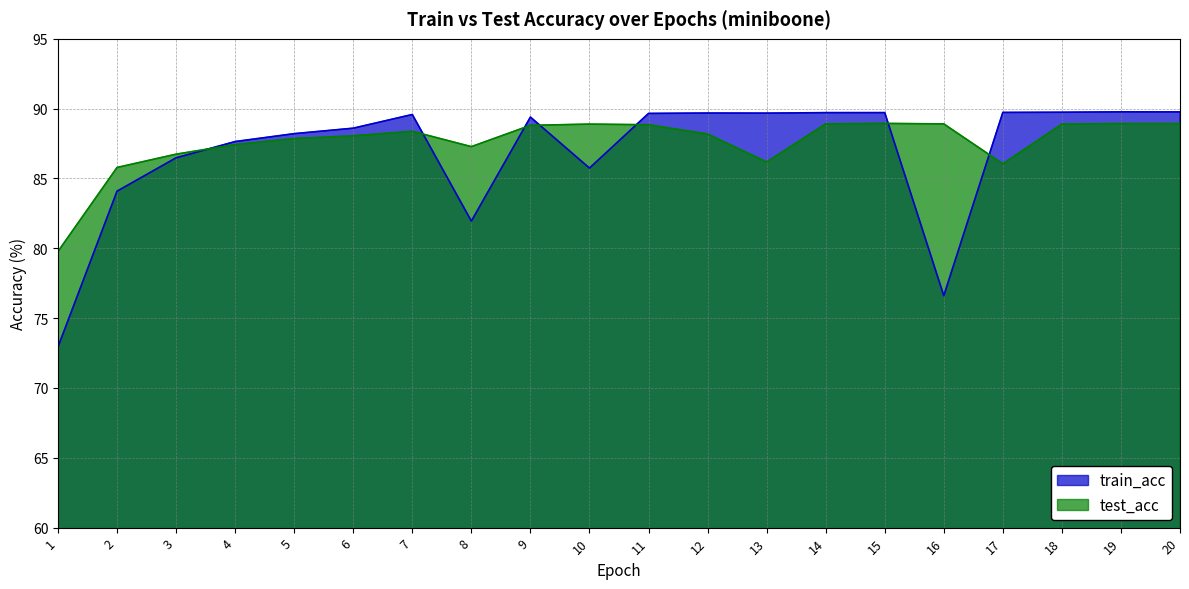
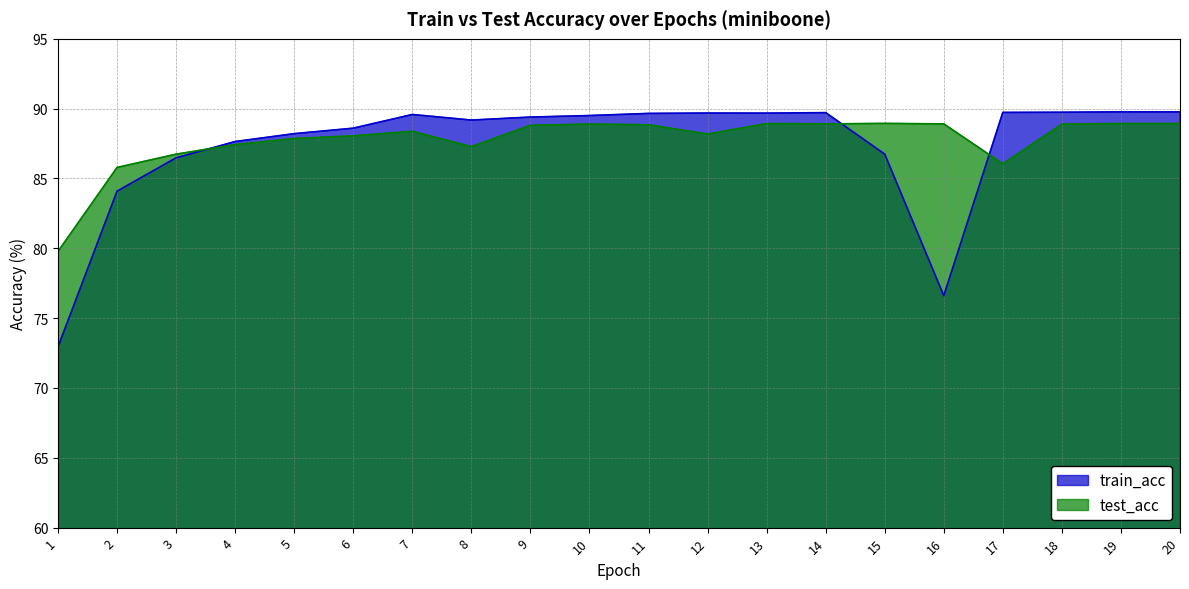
train_acc, 8: 81.9 -> 89.2
train_acc, 10: 85.7 -> 89.5
test_acc, 13: 86.2 -> 88.9
train_acc, 15: 89.7 -> 86.7
